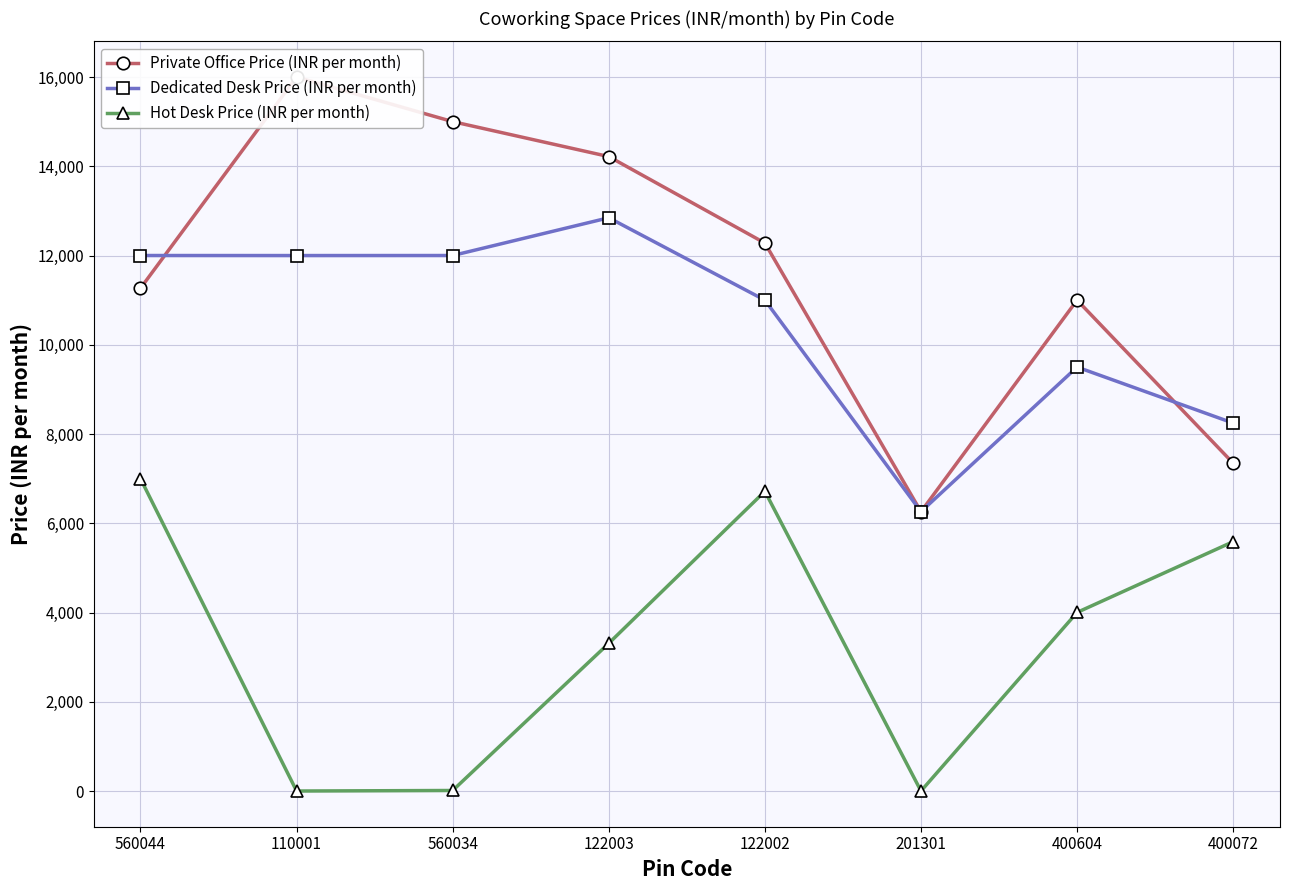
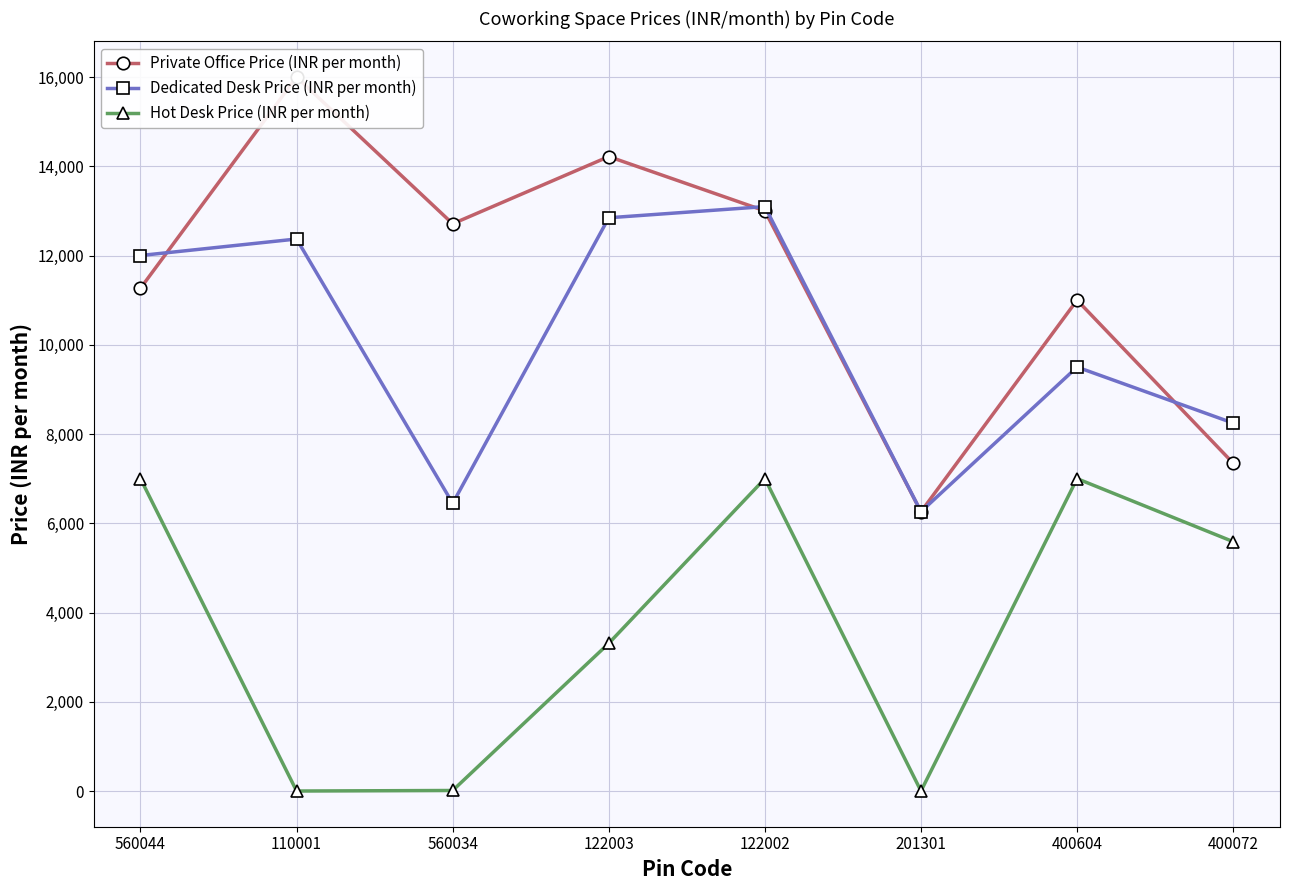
Dedicated Desk Price (INR per month), 110001: 12,000 -> 12,400
Private Office Price (INR per month), 560034: 15,000 -> 12,700
Dedicated Desk Price (INR per month), 560034: 12,000 -> 6,400
Private Office Price (INR per month), 122002: 12,300 -> 13,000
Dedicated Desk Price (INR per month), 122002: 11,000 -> 13,100
Hot Desk Price (INR per month), 122002: 6,700 -> 7,000
Hot Desk Price (INR per month), 400604: 4,000 -> 7,000
